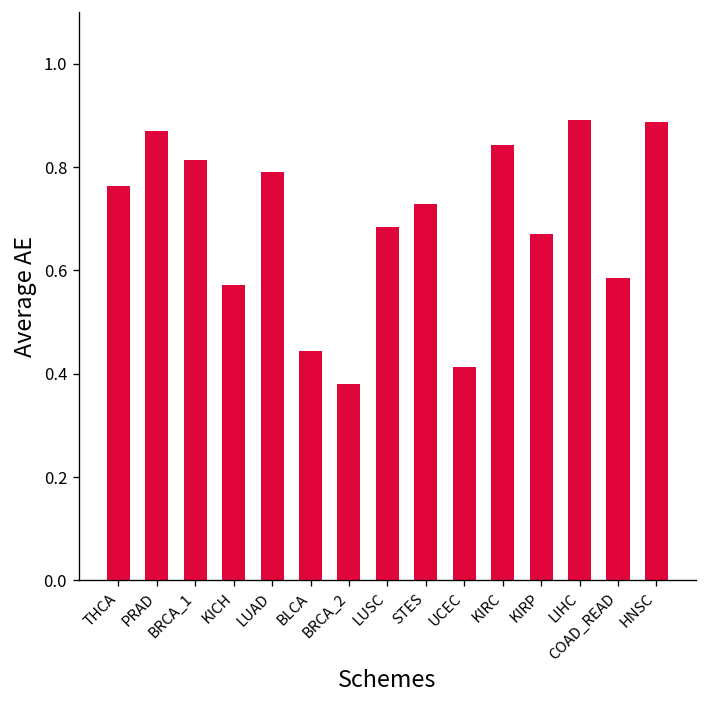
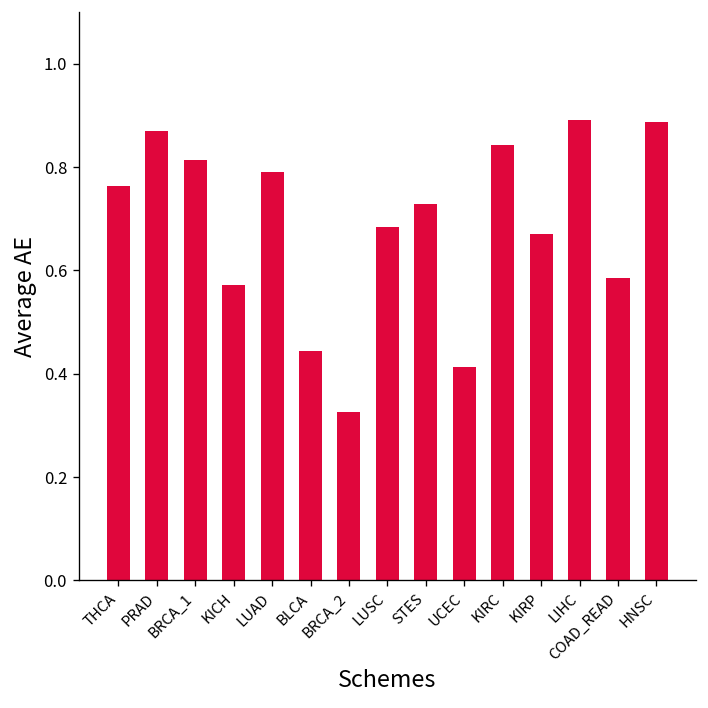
BRCA_2: 0.38 -> 0.33
